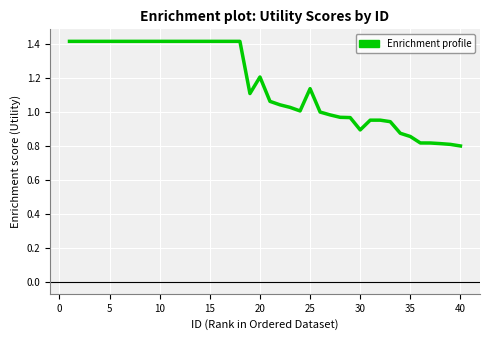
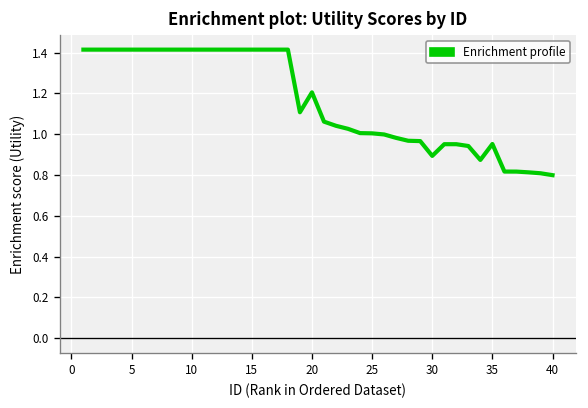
25: 1.14 -> 1.00
35: 0.85 -> 0.95
